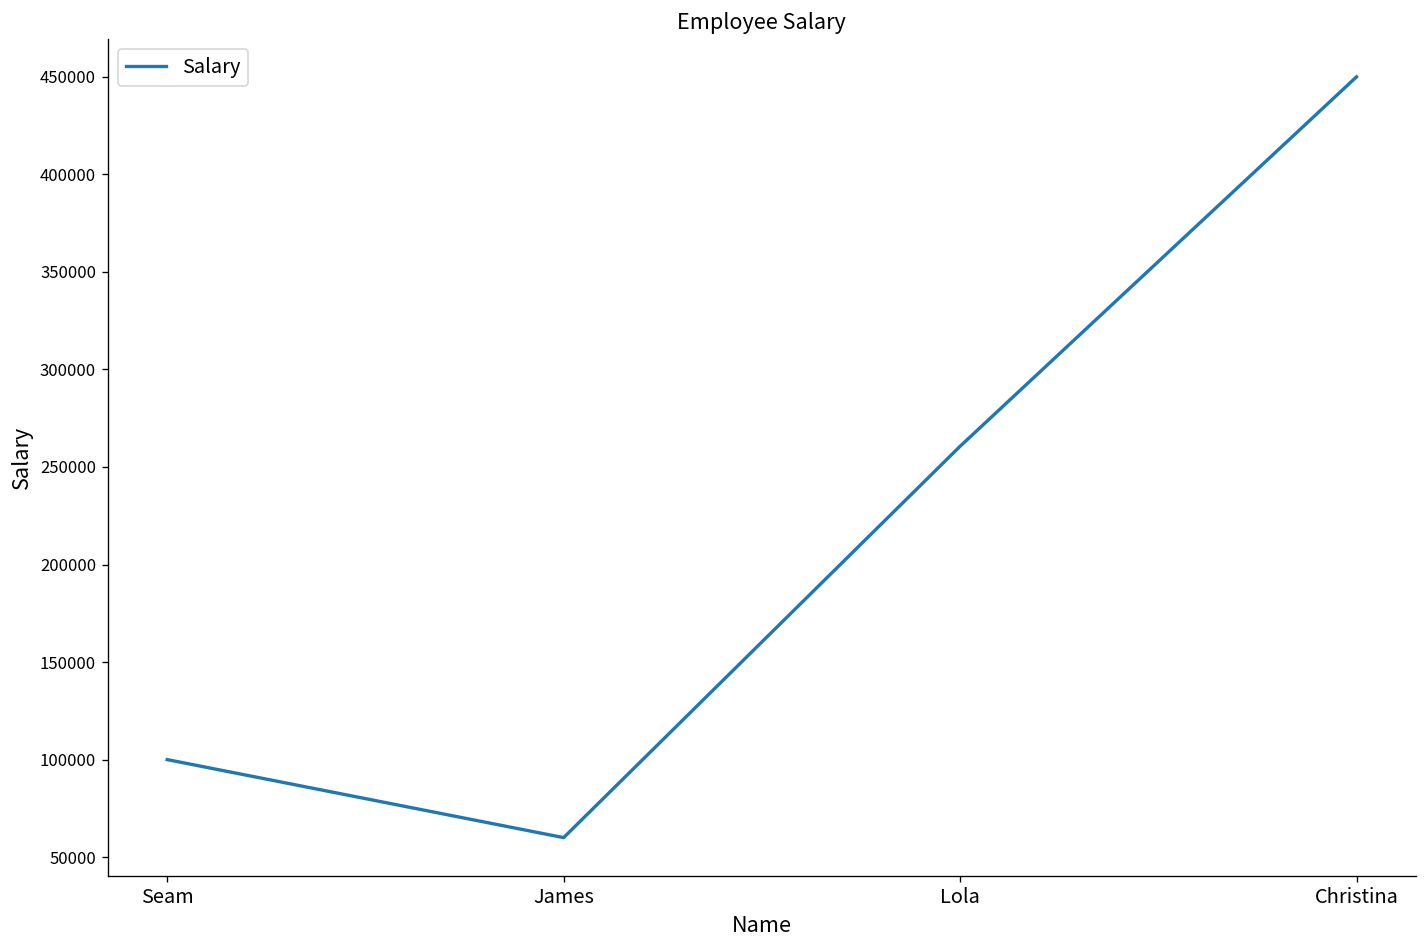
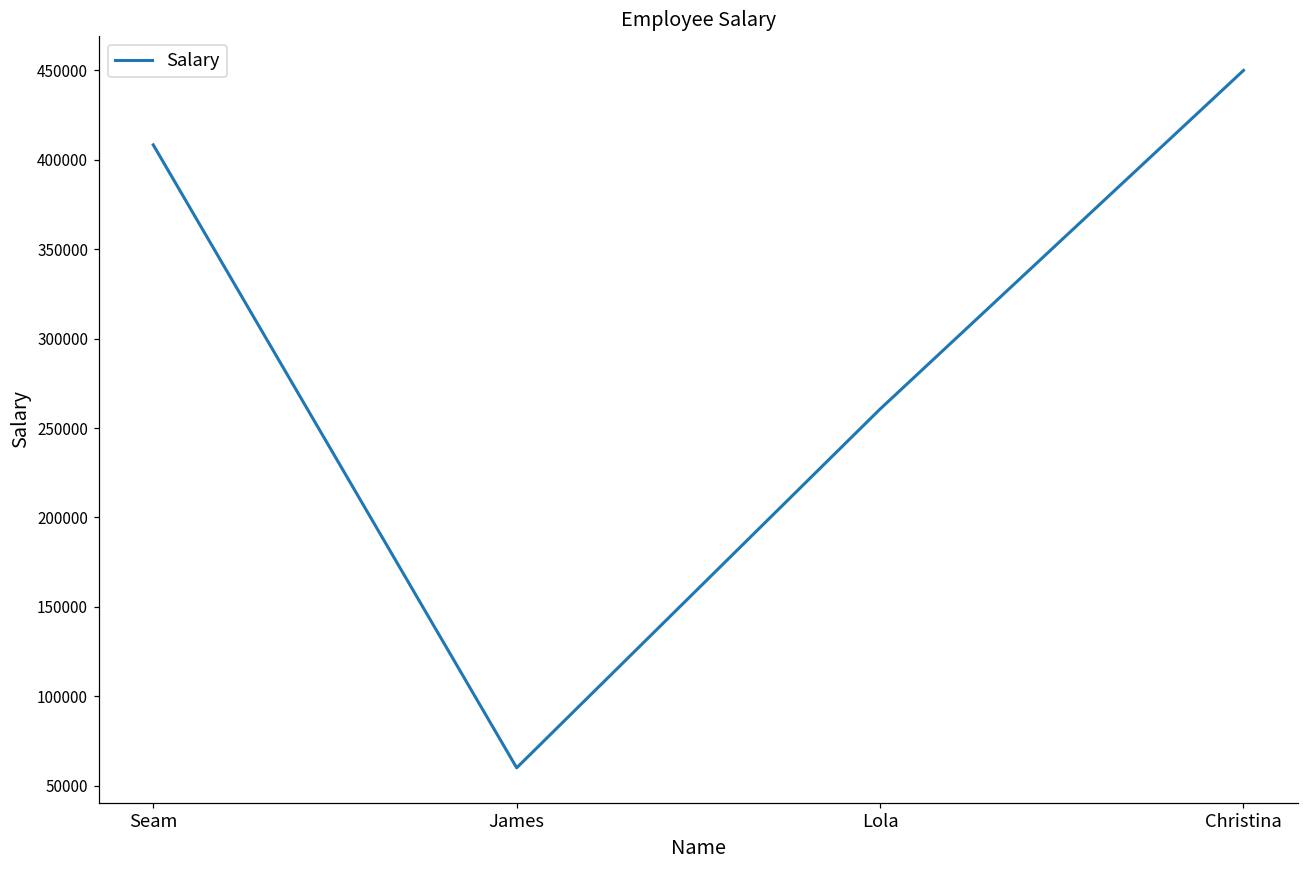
Seam: 100000 -> 408000
